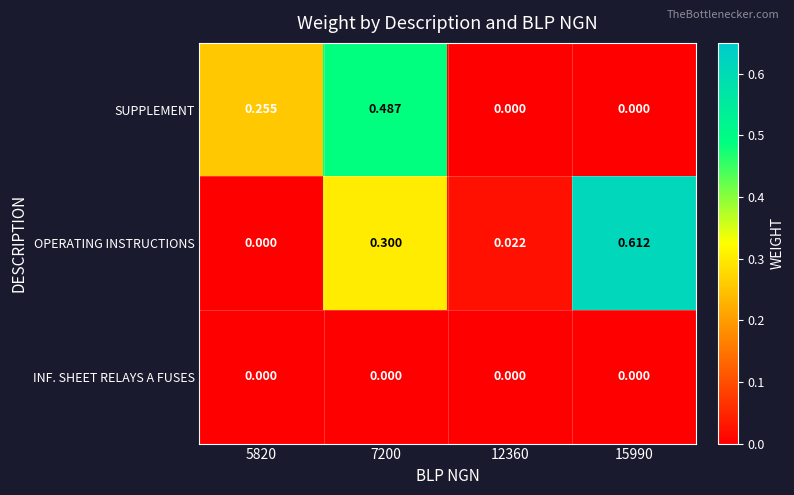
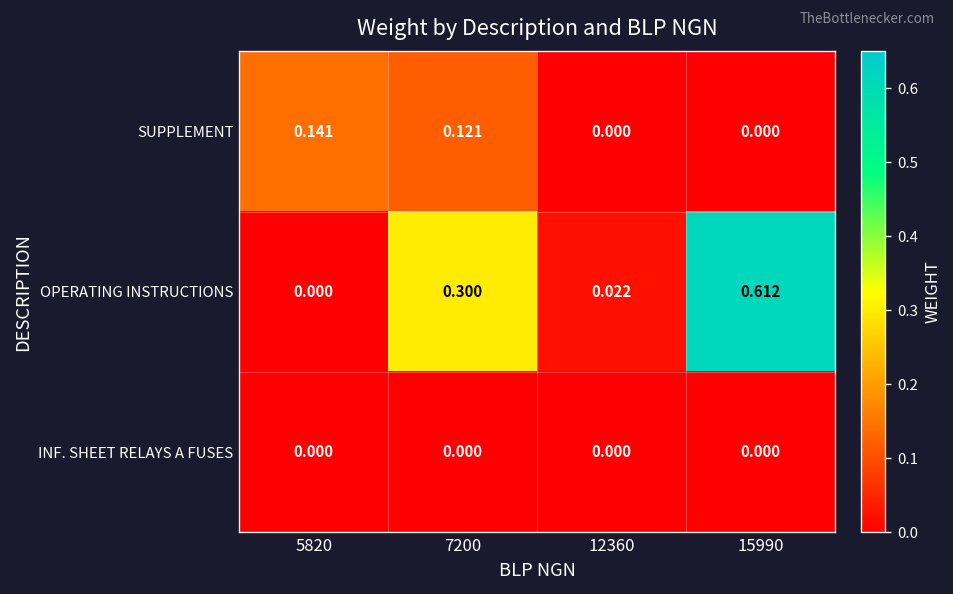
SUPPLEMENT, 5820: 0.255 -> 0.141
SUPPLEMENT, 7200: 0.487 -> 0.121
